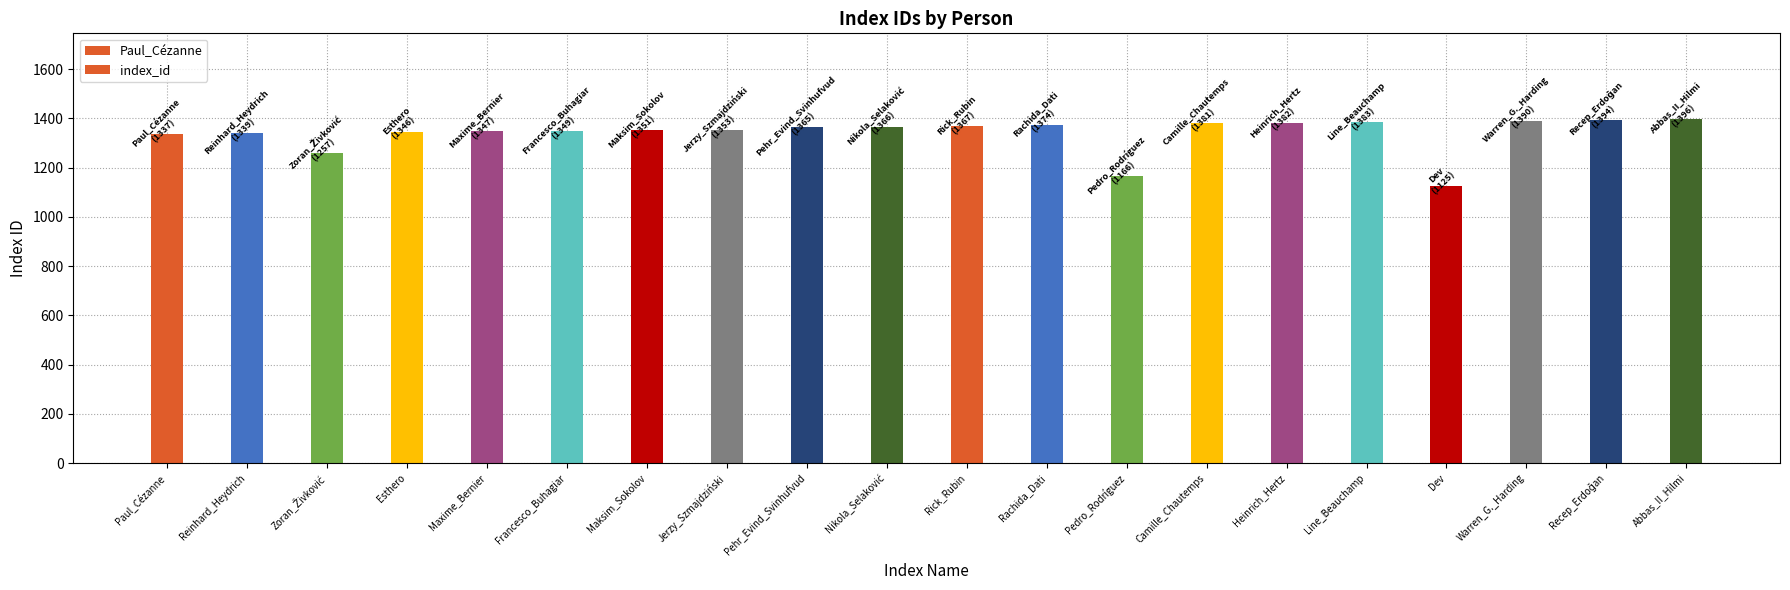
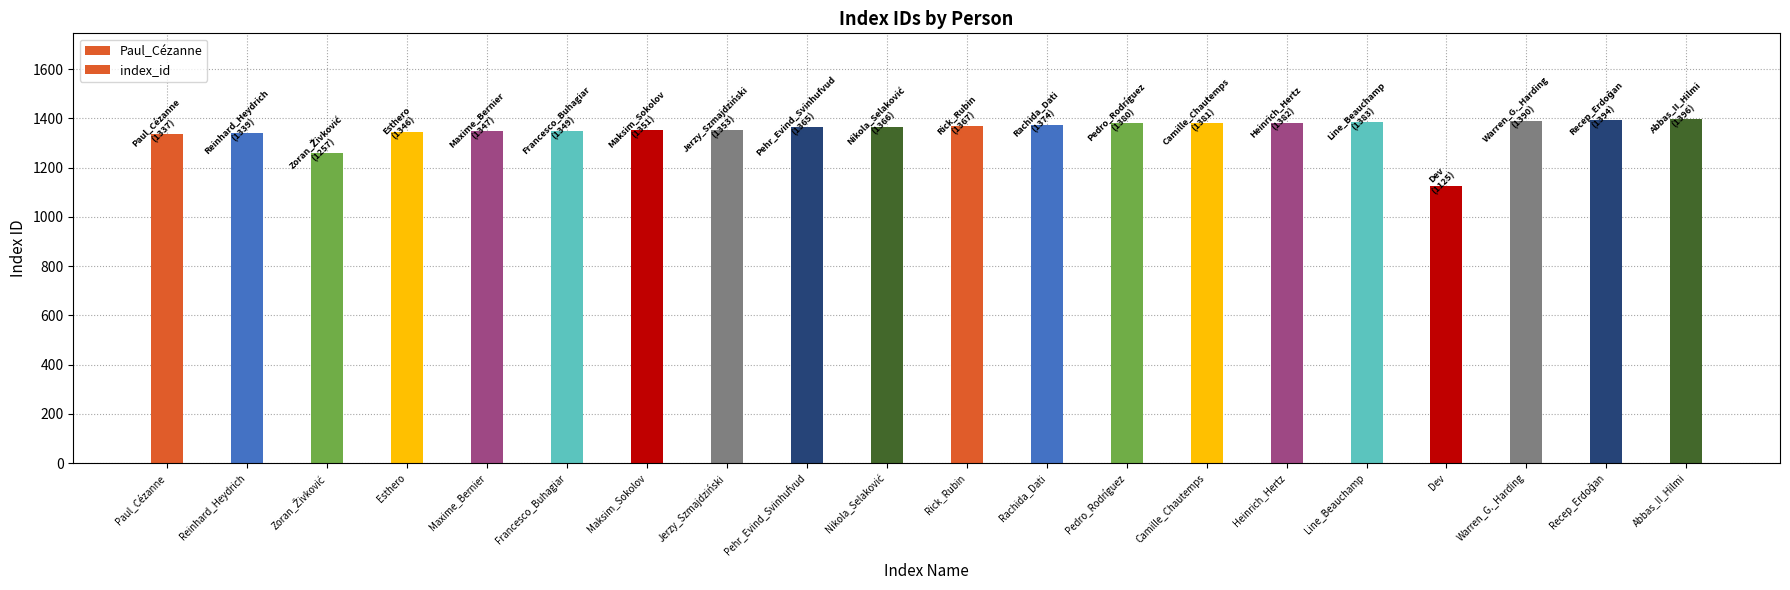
Pedro_Rodríguez: (1166) -> (1380)
